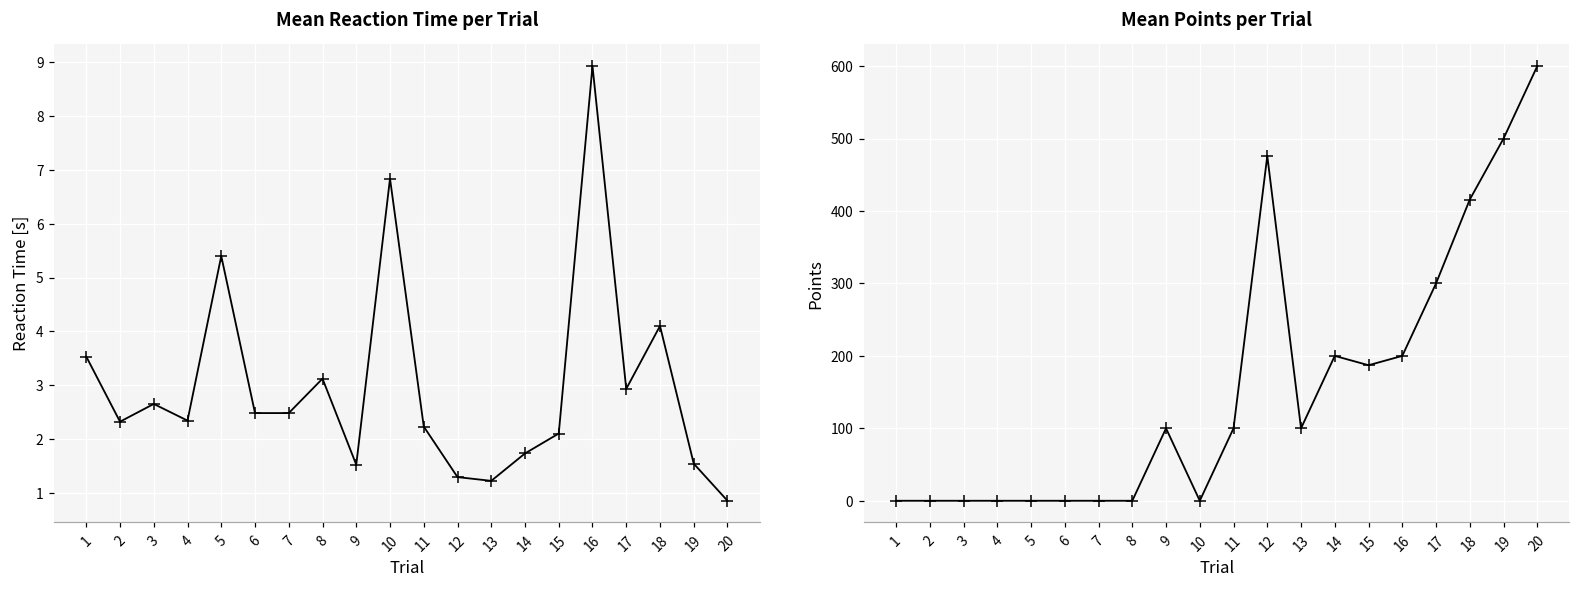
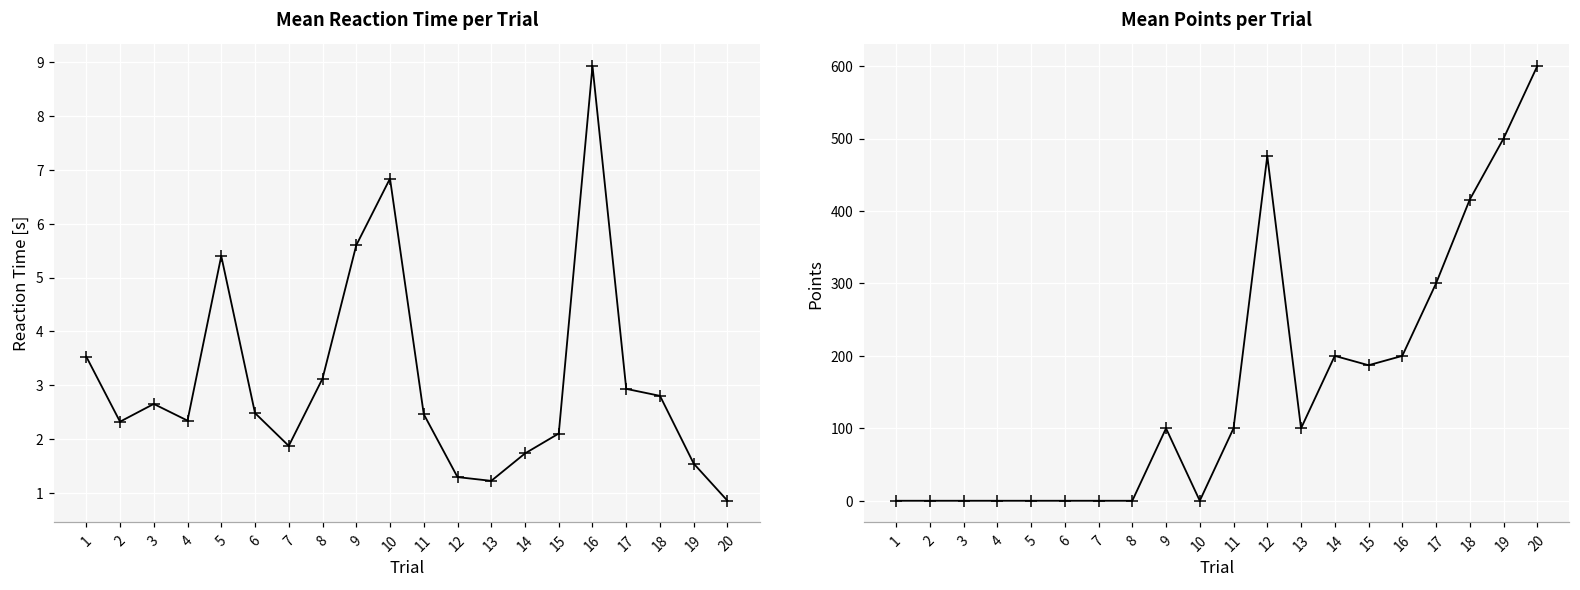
Mean Reaction Time per Trial, 7: 2.5 -> 1.9
Mean Reaction Time per Trial, 9: 1.5 -> 5.6
Mean Reaction Time per Trial, 11: 2.2 -> 2.5
Mean Reaction Time per Trial, 18: 4.1 -> 2.8
